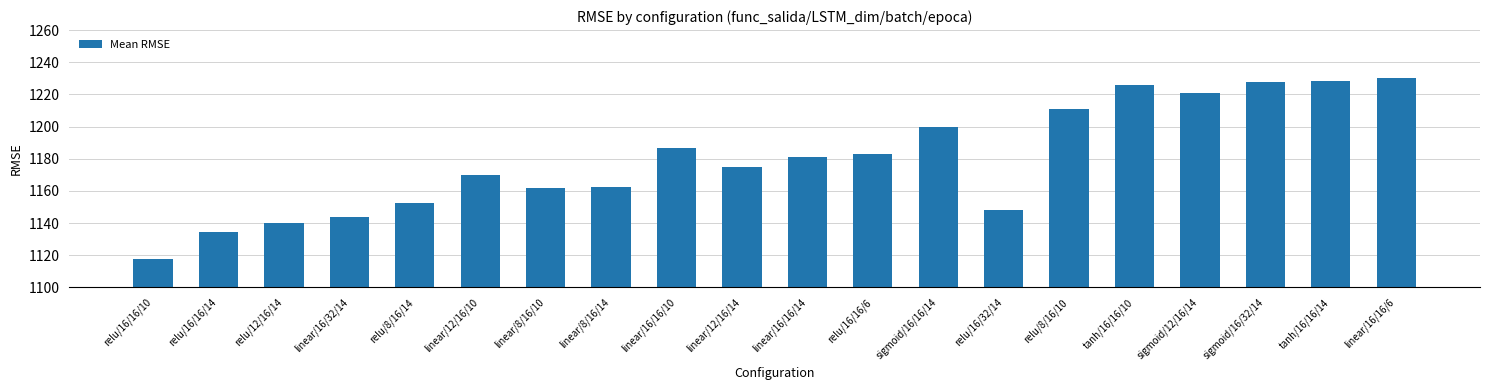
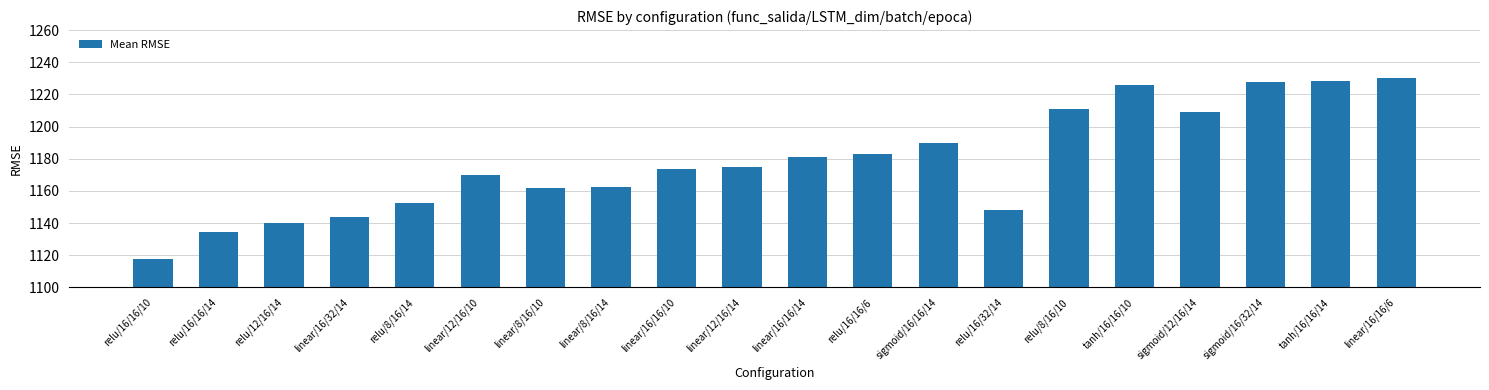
linear/16/16/10: 1187 -> 1173
sigmoid/16/16/14: 1200 -> 1190
sigmoid/12/16/14: 1221 -> 1209
